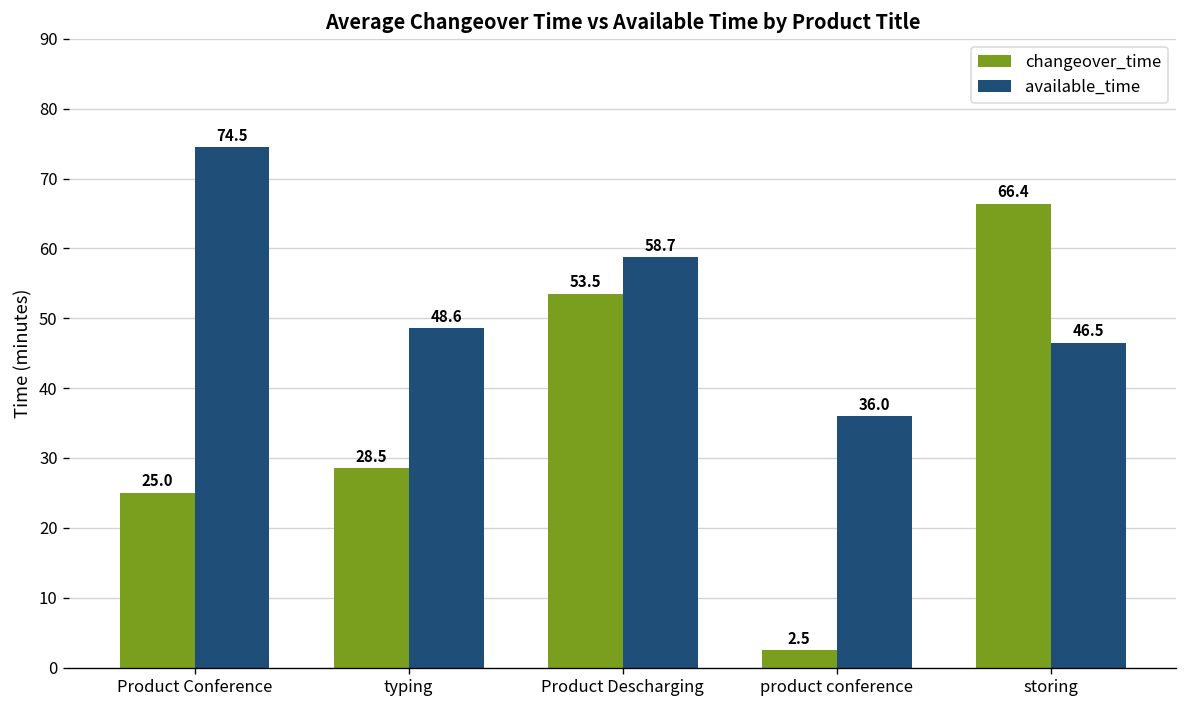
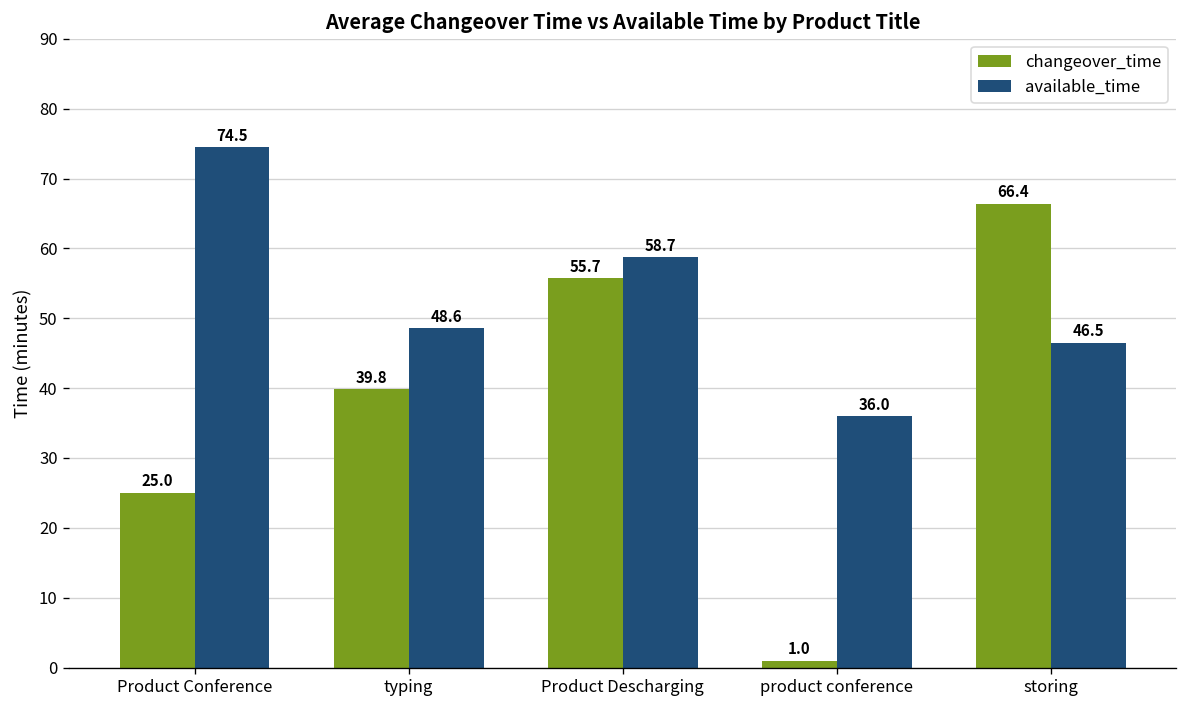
changeover_time, typing: 28.5 -> 39.8
changeover_time, Product Descharging: 53.5 -> 55.7
changeover_time, product conference: 2.5 -> 1.0
